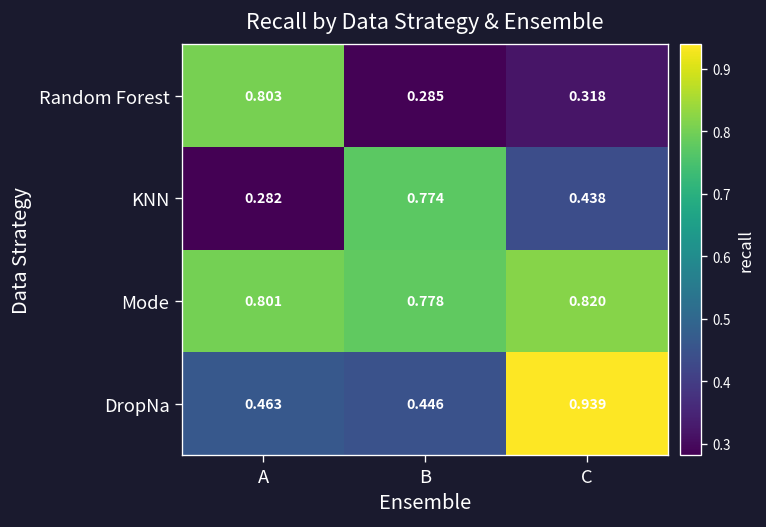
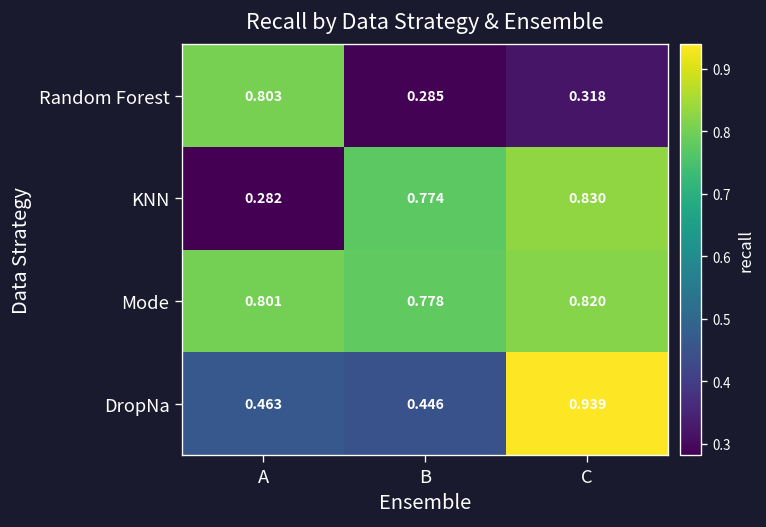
KNN, C: 0.438 -> 0.830
